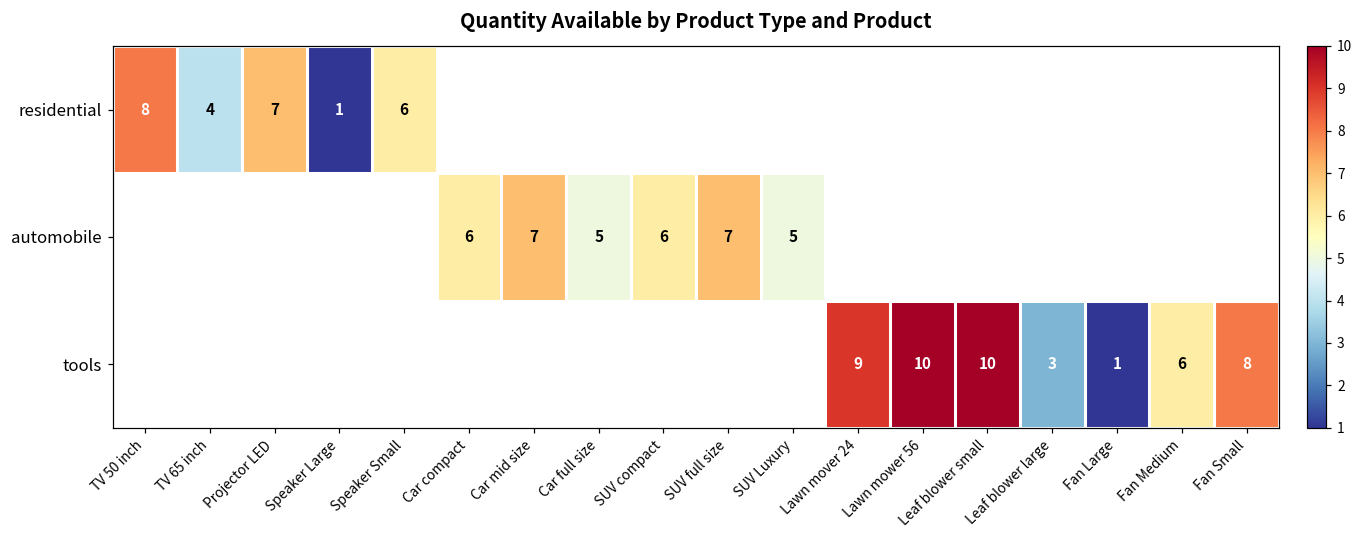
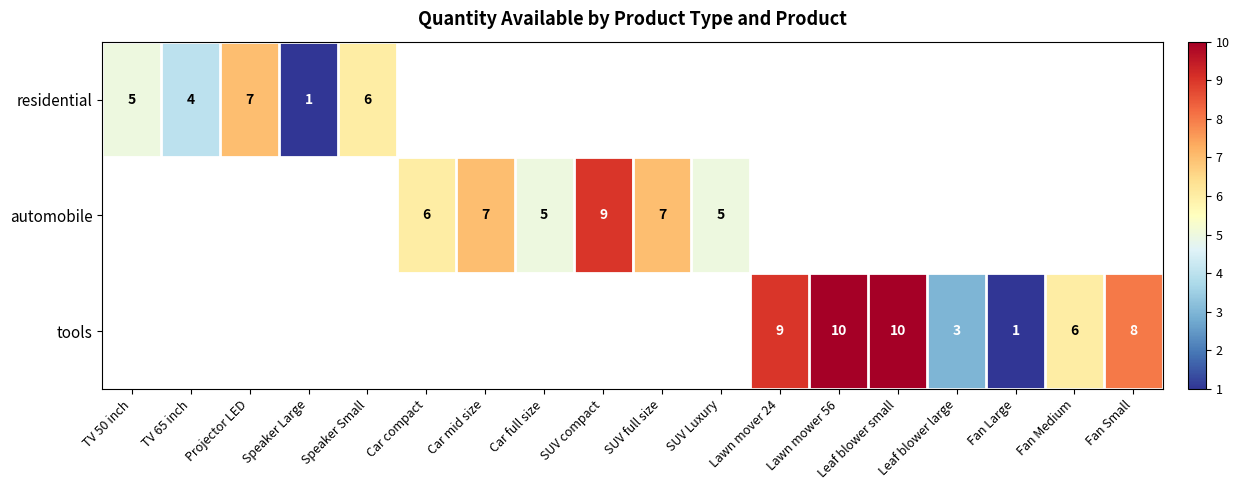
residential, TV 50 inch: 8 -> 5
automobile, SUV compact: 6 -> 9
